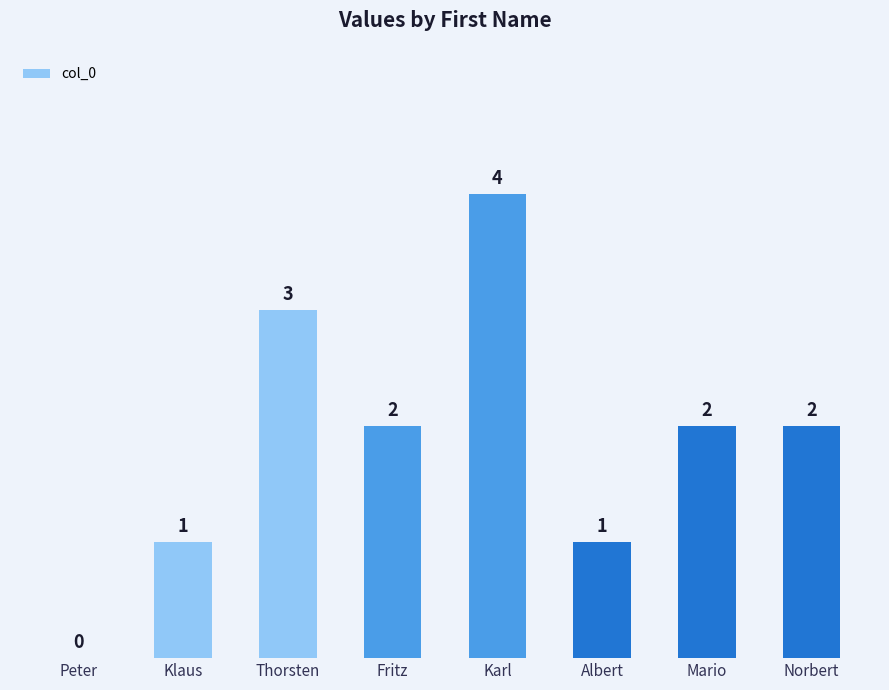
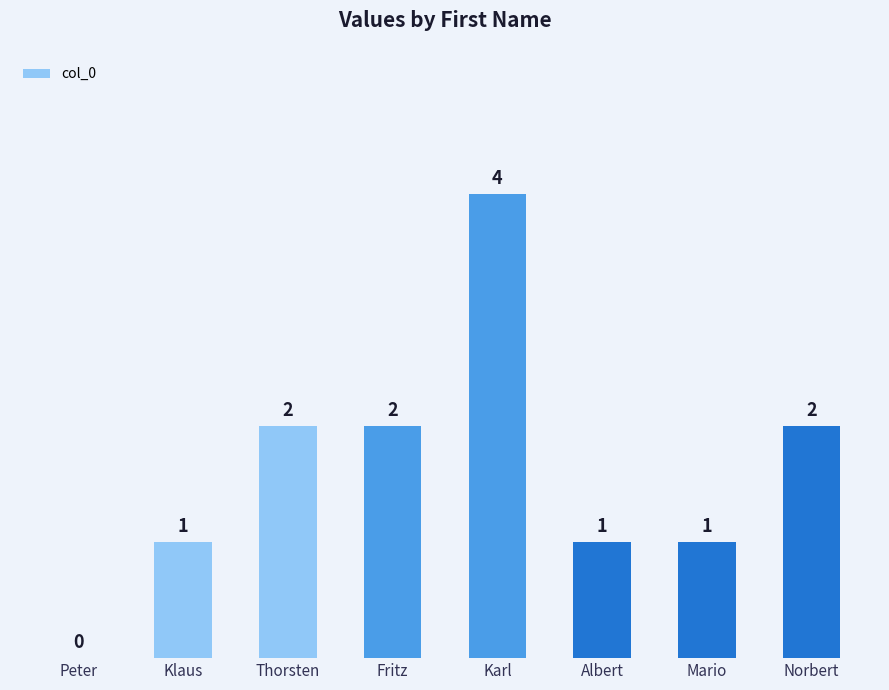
Thorsten: 3 -> 2
Mario: 2 -> 1
